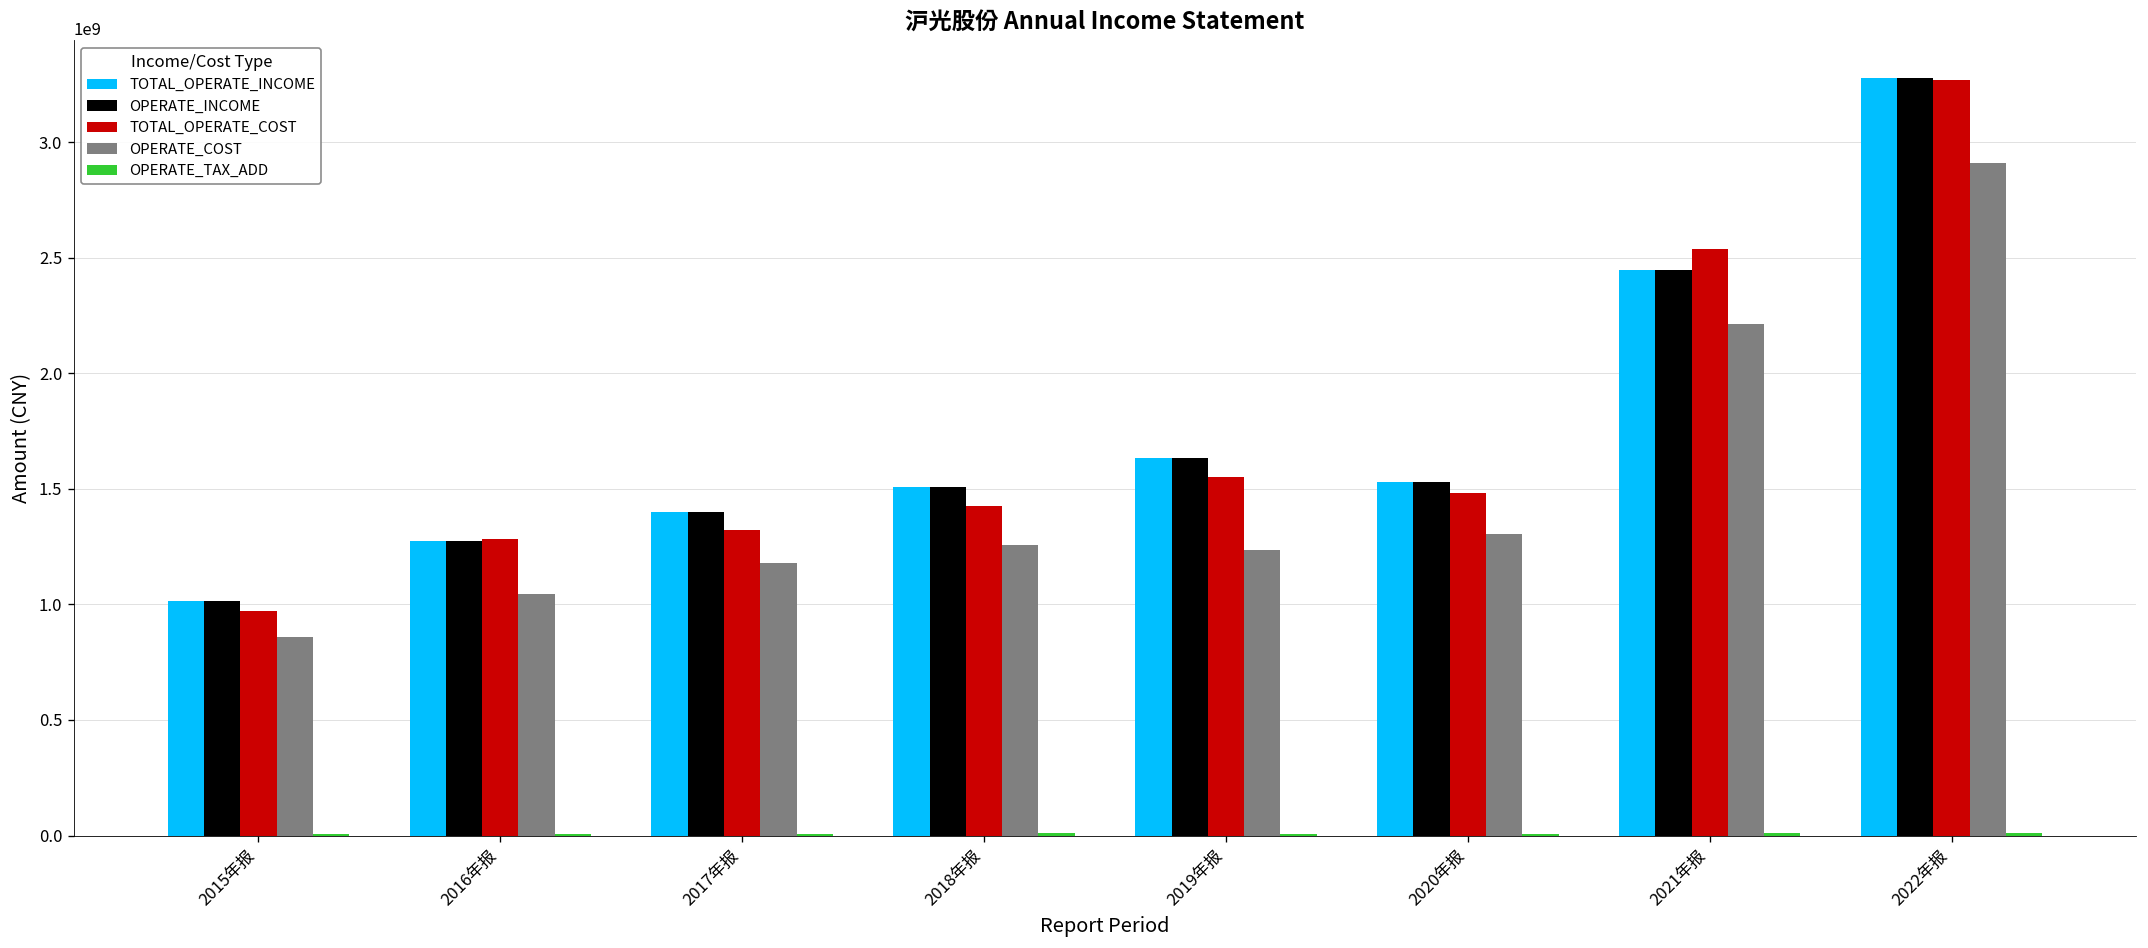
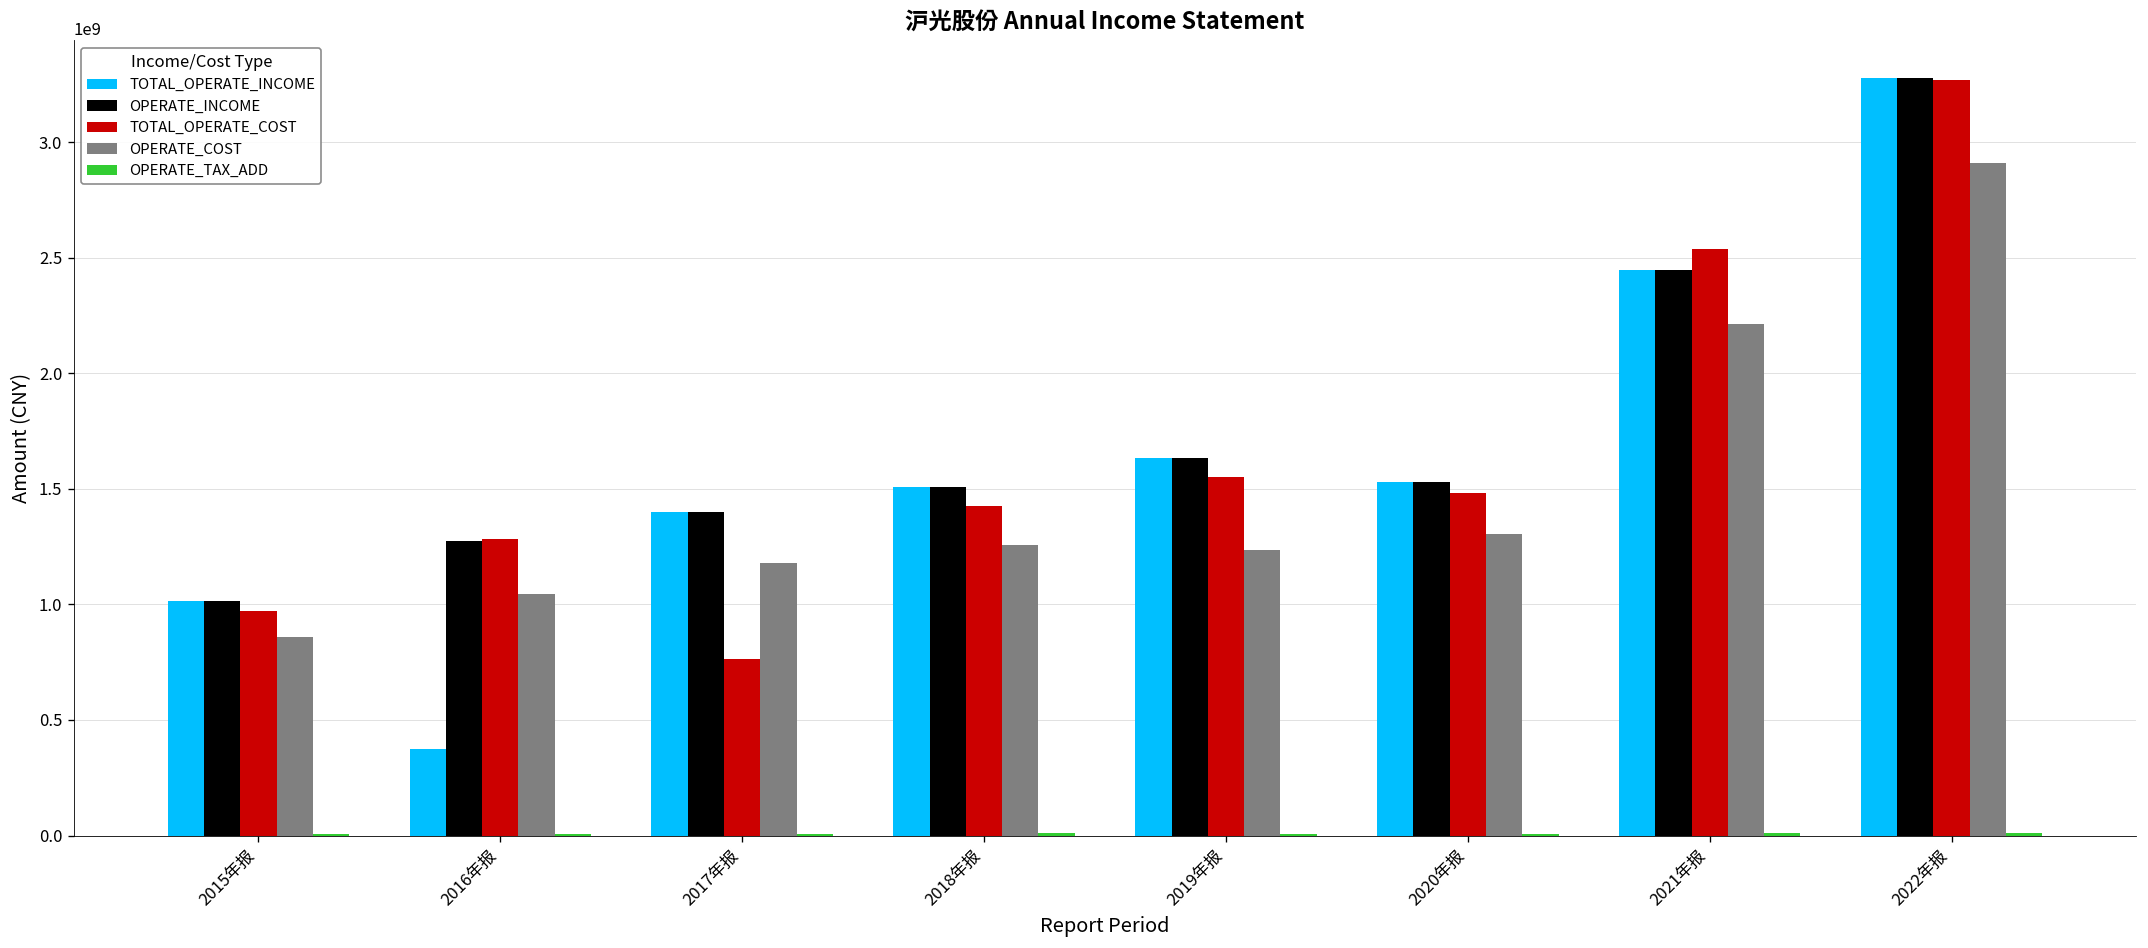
TOTAL_OPERATE_INCOME, 2016年报: 1270000000 -> 370000000
TOTAL_OPERATE_COST, 2017年报: 1320000000 -> 760000000
